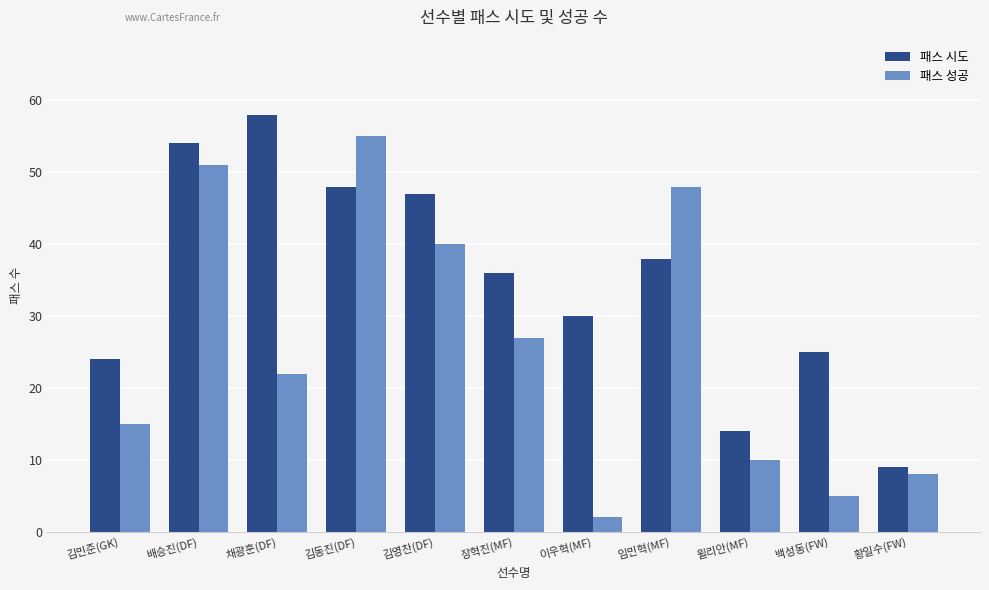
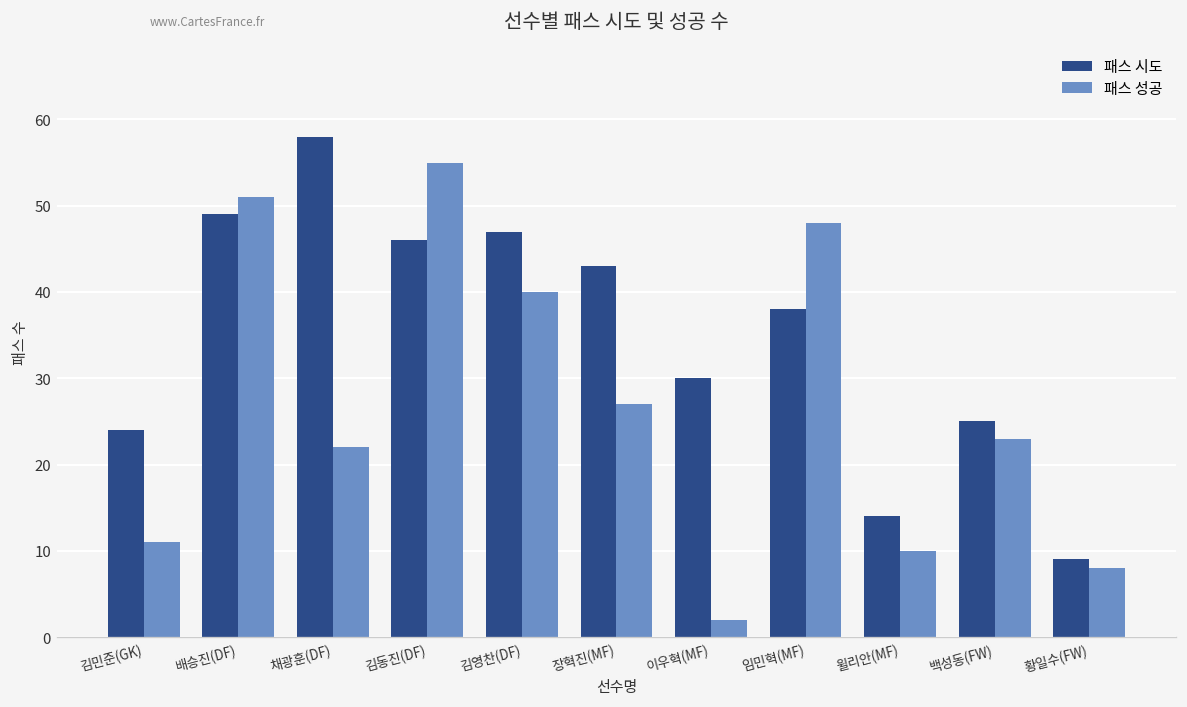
패스 성공, 김민준(GK): 15 -> 11
패스 시도, 배승진(DF): 54 -> 49
패스 시도, 김동진(DF): 48 -> 46
패스 시도, 장혁진(MF): 36 -> 43
패스 성공, 백성동(FW): 5 -> 23
